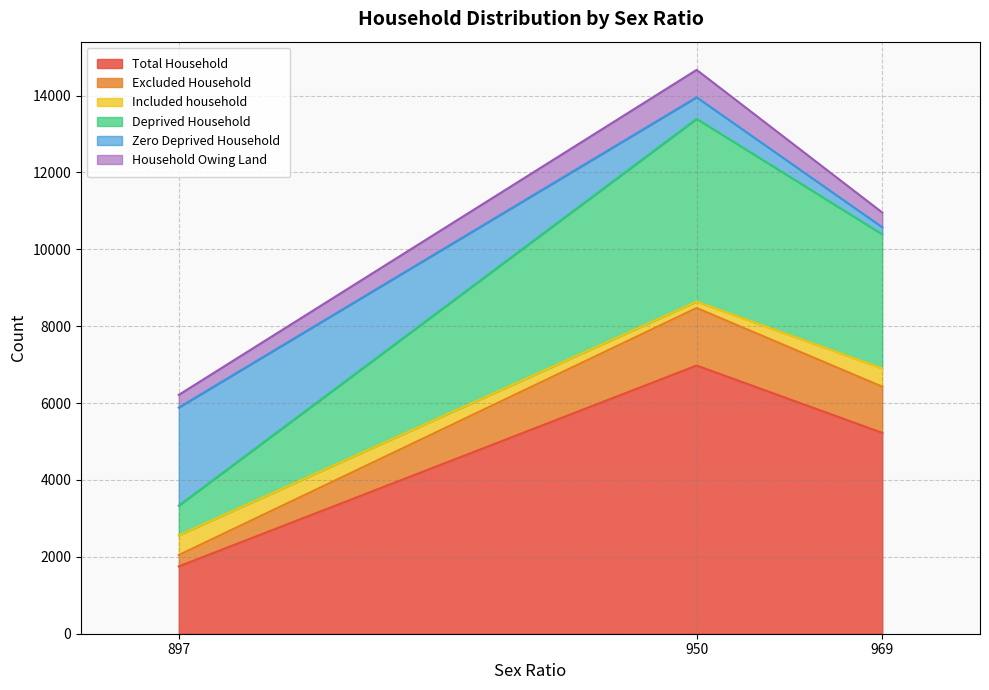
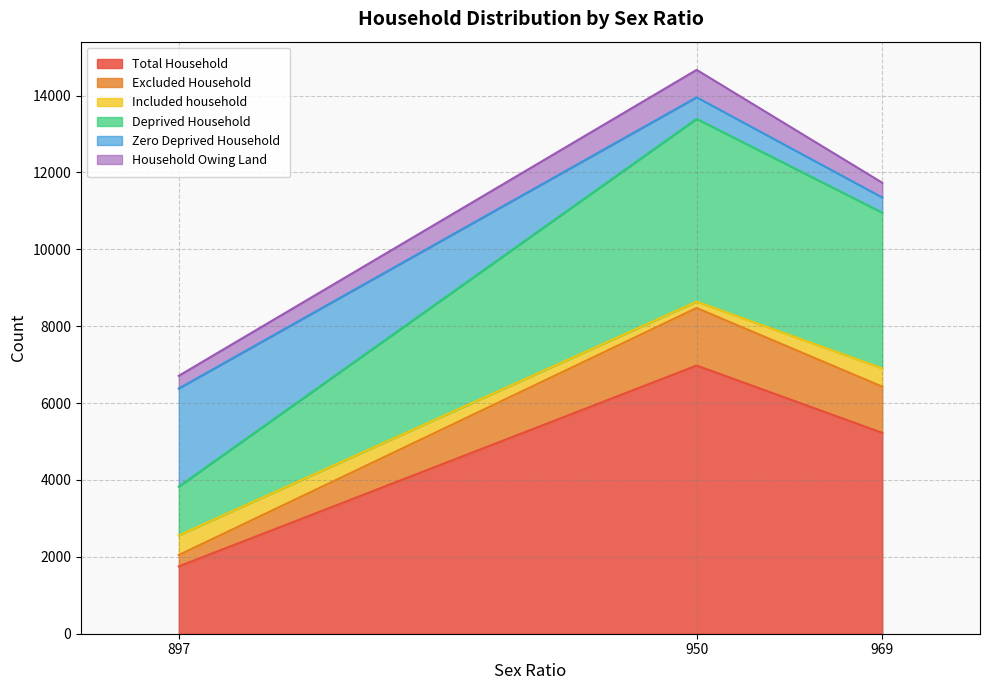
Deprived Household, 897: 800 -> 1300
Deprived Household, 969: 3500 -> 4100
Zero Deprived Household, 969: 200 -> 400
